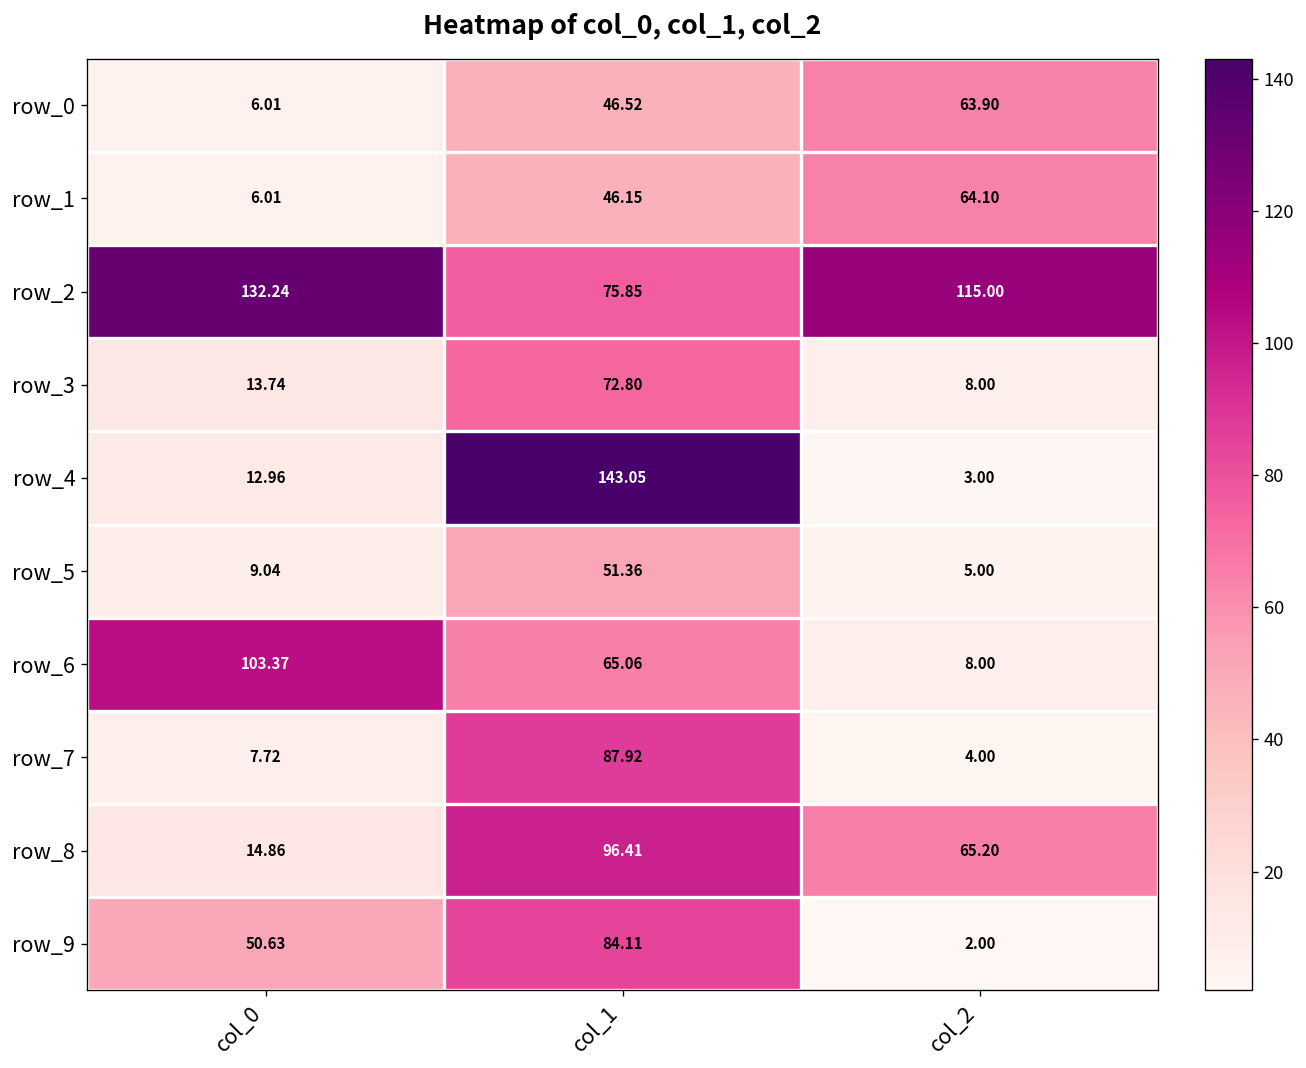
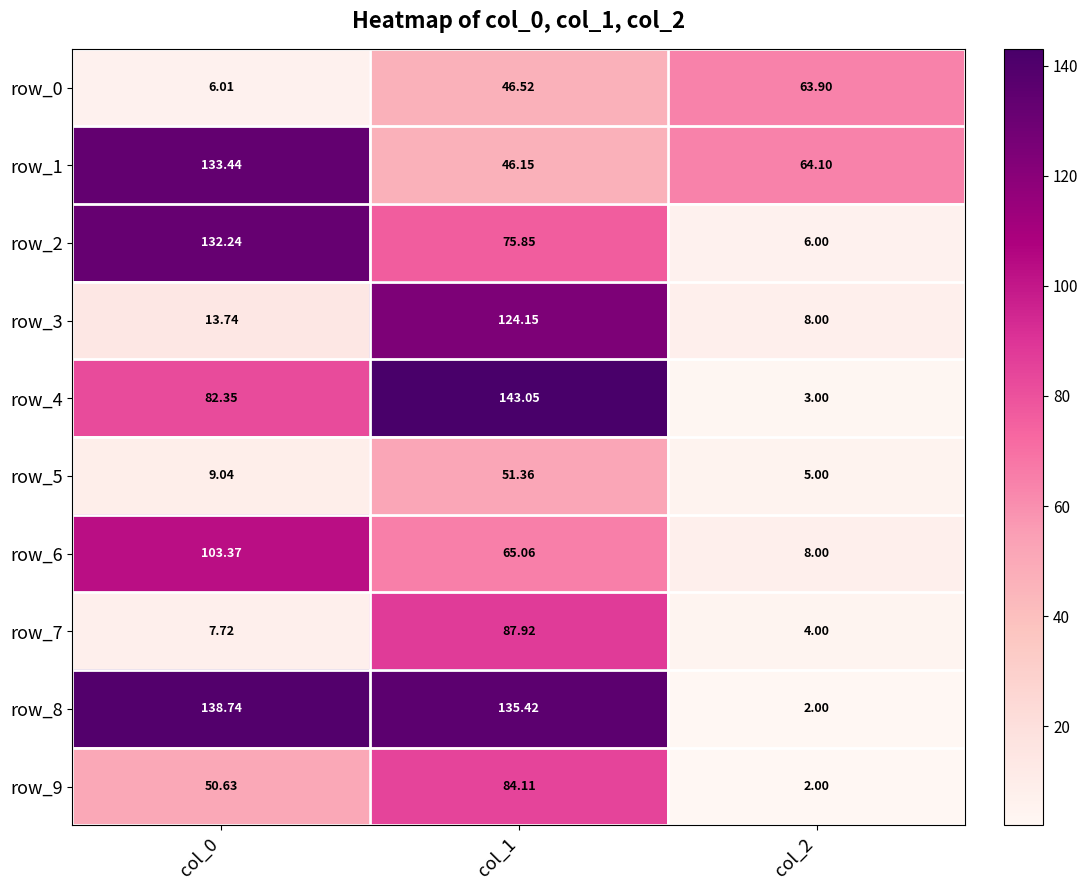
row_1, col_0: 6.01 -> 133.44
row_2, col_2: 115.00 -> 6.00
row_3, col_1: 72.80 -> 124.15
row_4, col_0: 12.96 -> 82.35
row_8, col_0: 14.86 -> 138.74
row_8, col_1: 96.41 -> 135.42
row_8, col_2: 65.20 -> 2.00
